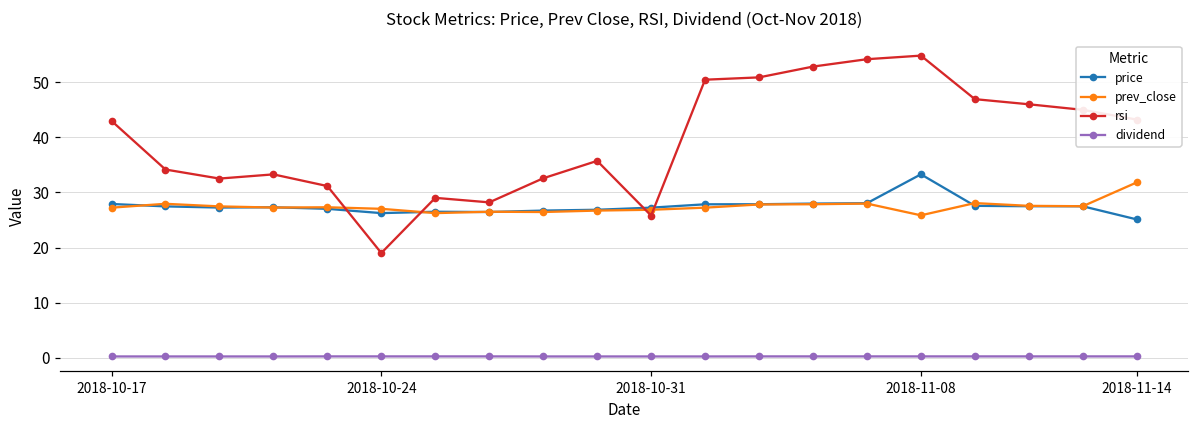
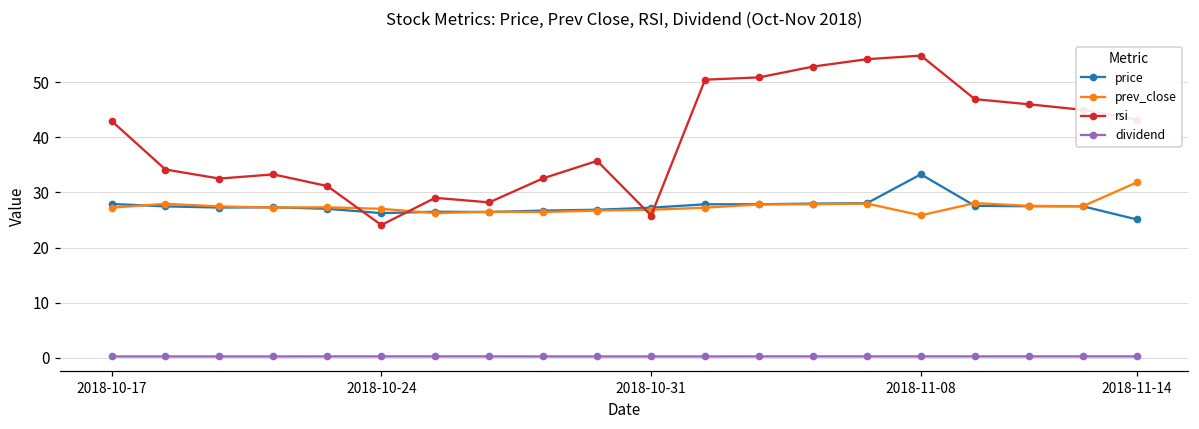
rsi, 2018-10-24: 19 -> 24
